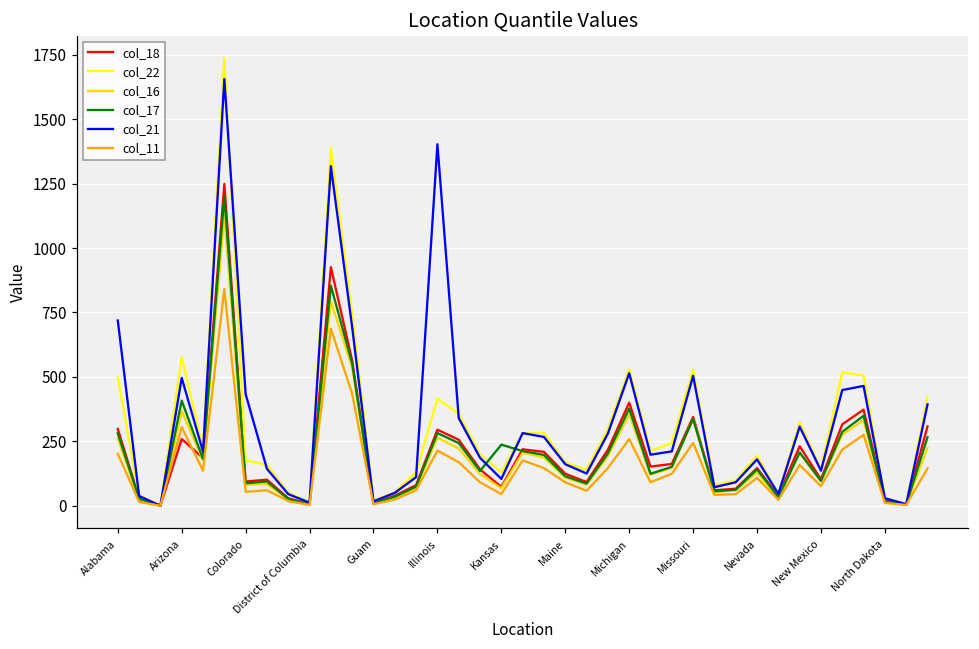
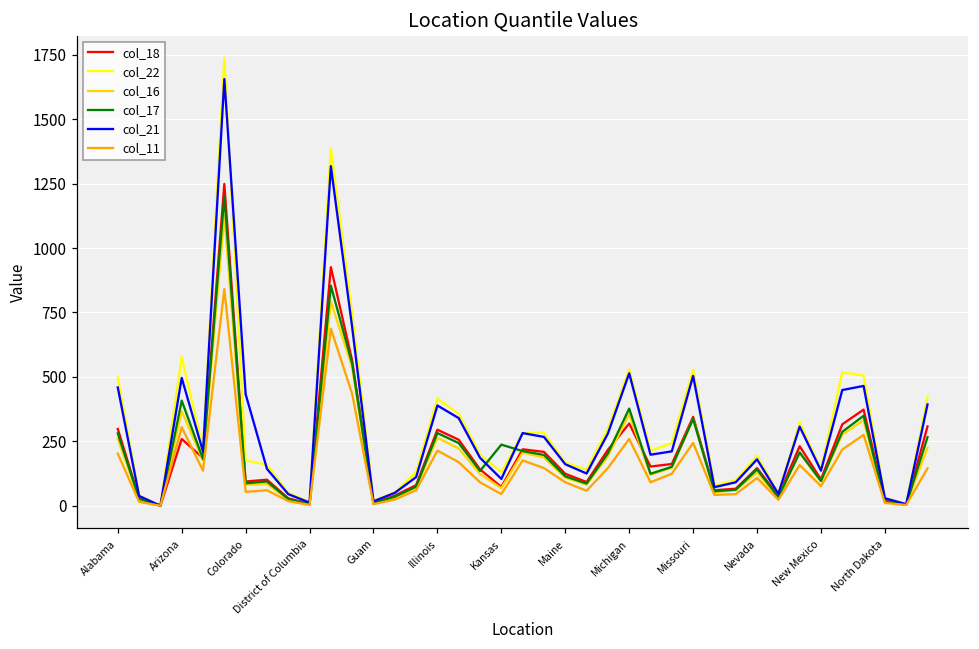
col_21, Alabama: 720 -> 460
col_21, Illinois: 1400 -> 390
col_18, Michigan: 400 -> 320
